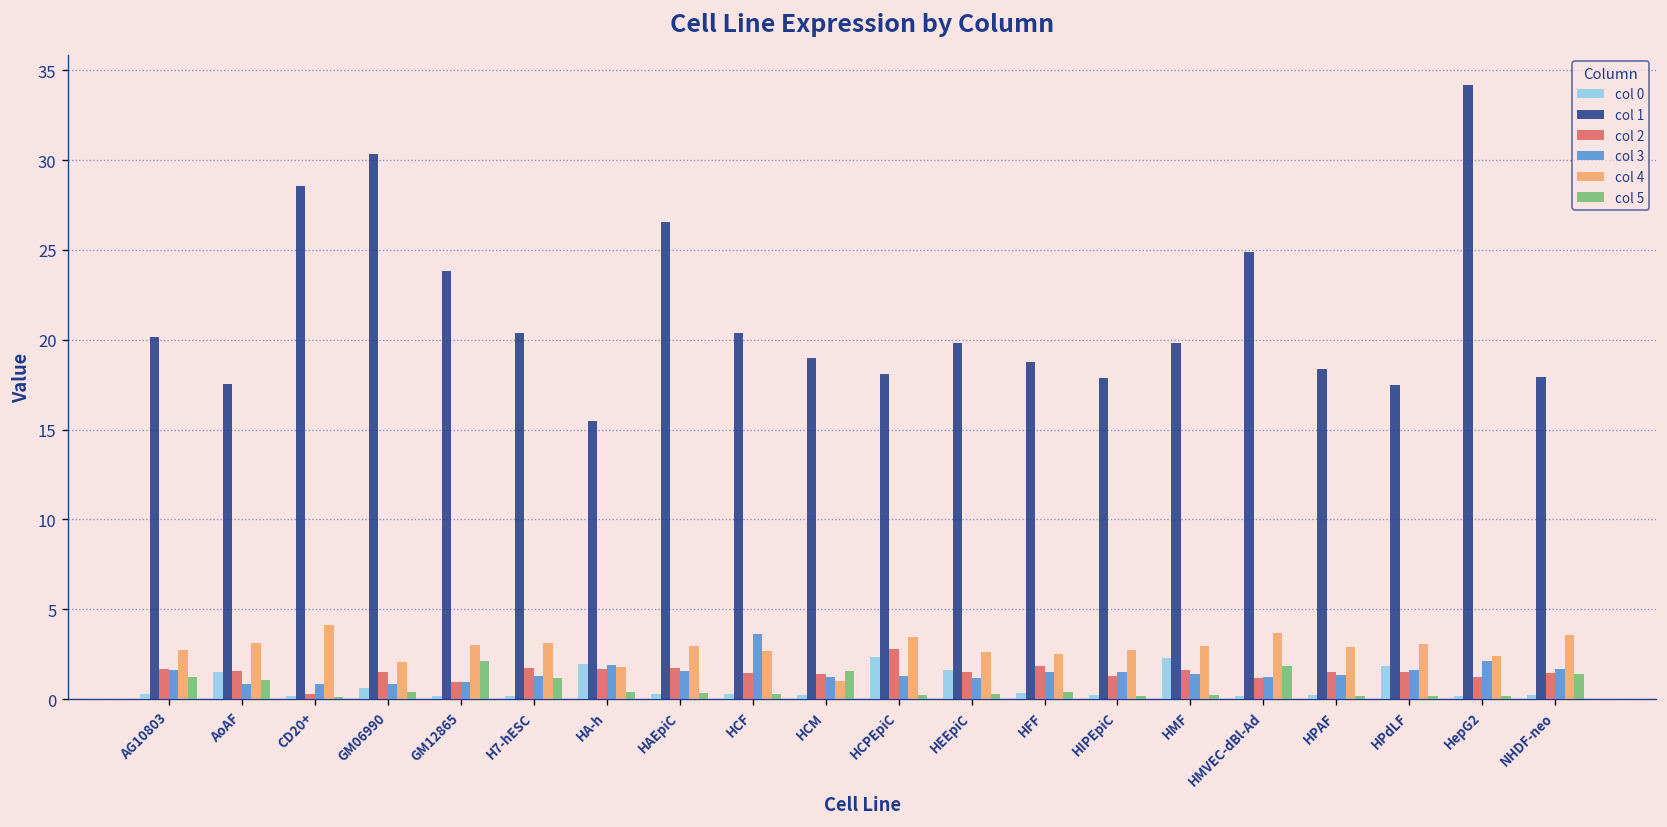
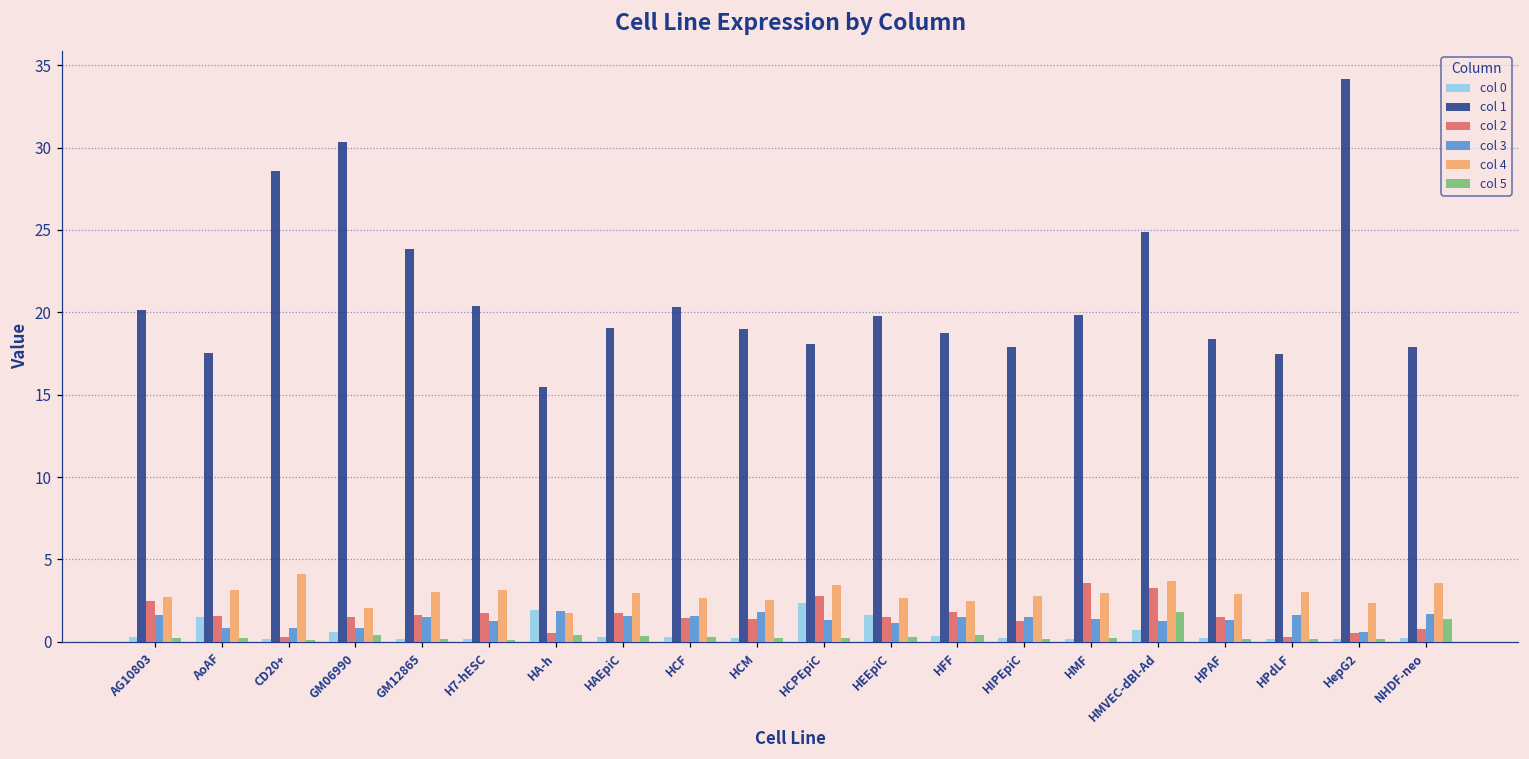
col 2, AG10803: 1.7 -> 2.5
col 5, AG10803: 1.2 -> 0.2
col 5, AoAF: 1.1 -> 0.2
col 2, GM12865: 0.9 -> 1.6
col 3, GM12865: 0.9 -> 1.5
col 5, GM12865: 2.1 -> 0.2
col 5, H7-hESC: 1.2 -> 0.1
col 2, HA-h: 1.6 -> 0.6
col 1, HAEpiC: 26.6 -> 19.0
col 3, HCF: 3.6 -> 1.6
col 3, HCM: 1.3 -> 1.8
col 4, HCM: 1.0 -> 2.5
col 5, HCM: 1.5 -> 0.2
col 0, HMF: 2.3 -> 0.2
col 2, HMF: 1.6 -> 3.6
col 0, HMVEC-dBl-Ad: 0.2 -> 0.7
col 2, HMVEC-dBl-Ad: 1.2 -> 3.3
col 0, HPdLF: 1.8 -> 0.2
col 2, HPdLF: 1.5 -> 0.3
col 2, HepG2: 1.2 -> 0.5
col 3, HepG2: 2.1 -> 0.6
col 2, NHDF-neo: 1.4 -> 0.8
